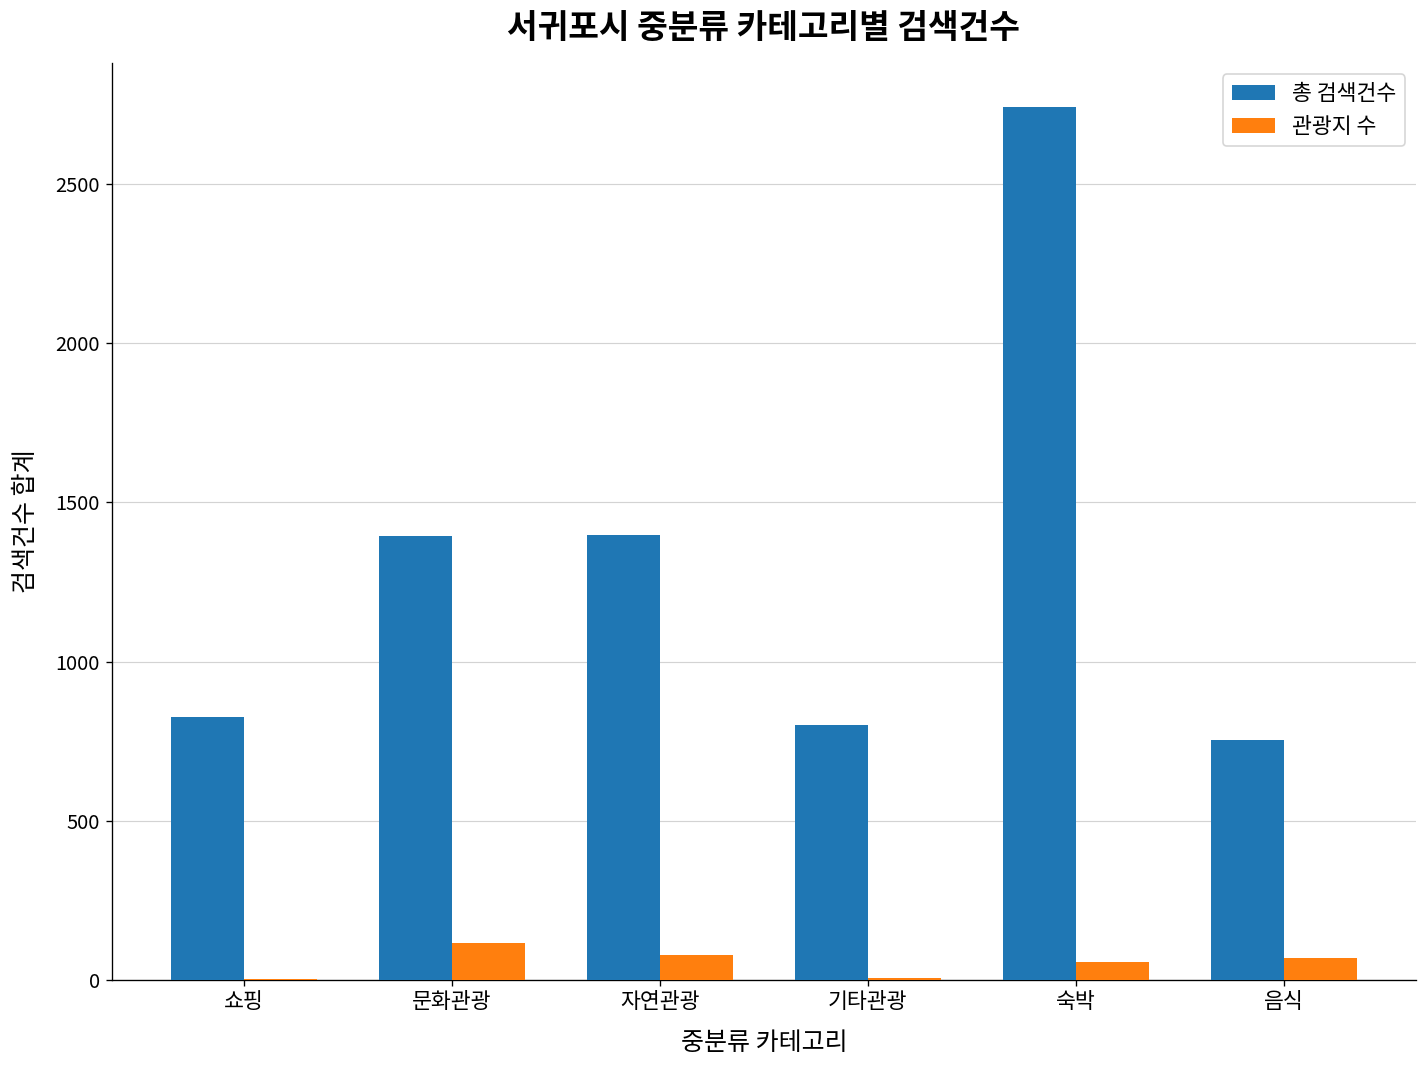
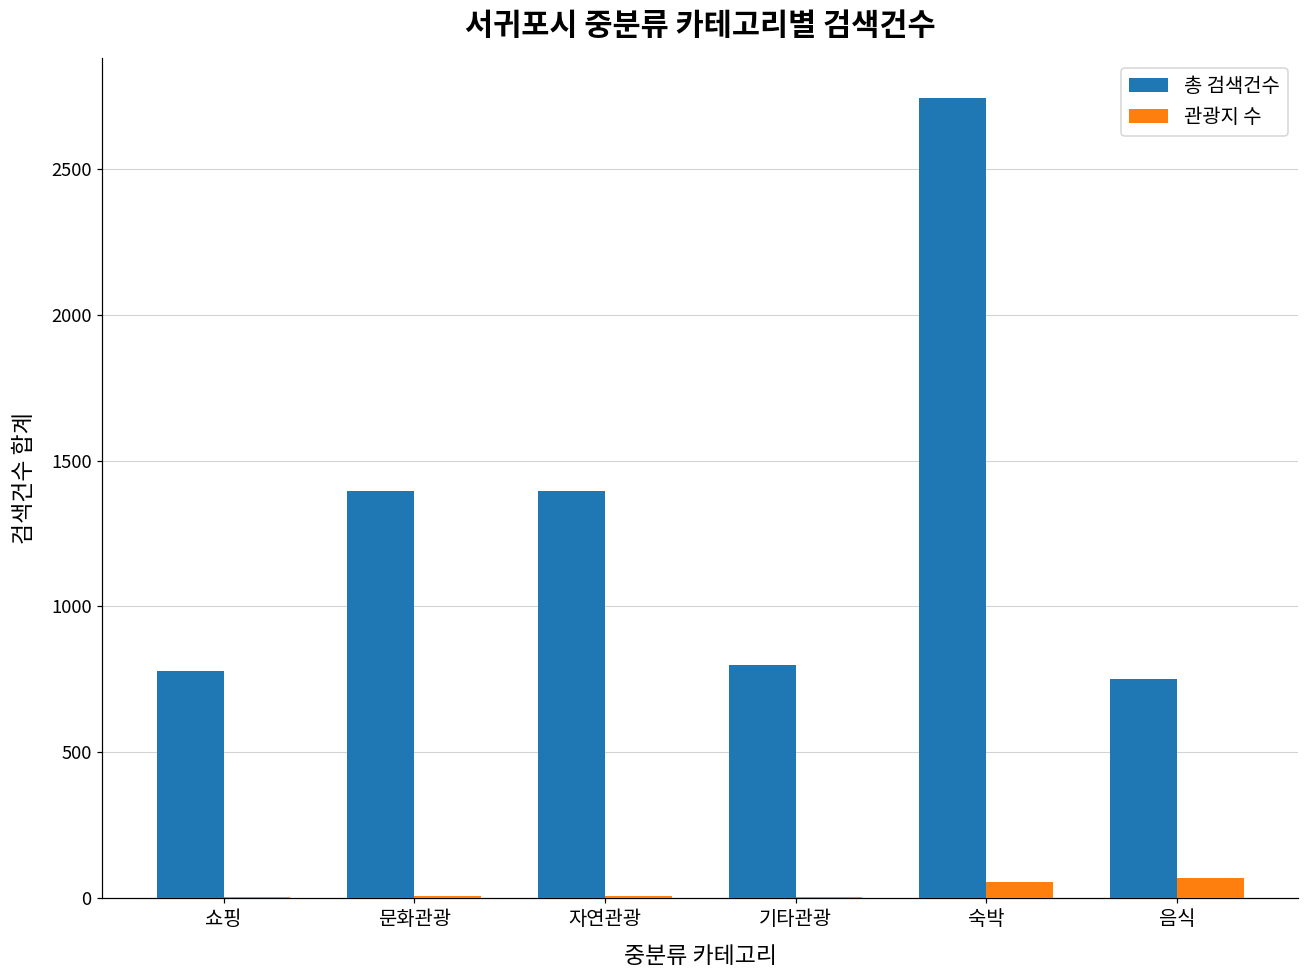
총 검색건수, 쇼핑: 830 -> 780
관광지 수, 문화관광: 110 -> 10
관광지 수, 자연관광: 80 -> 10
